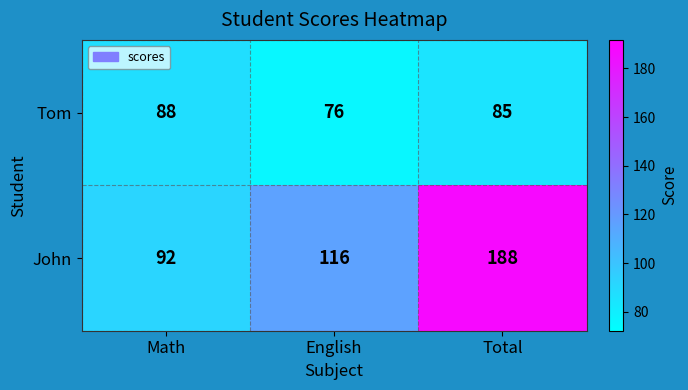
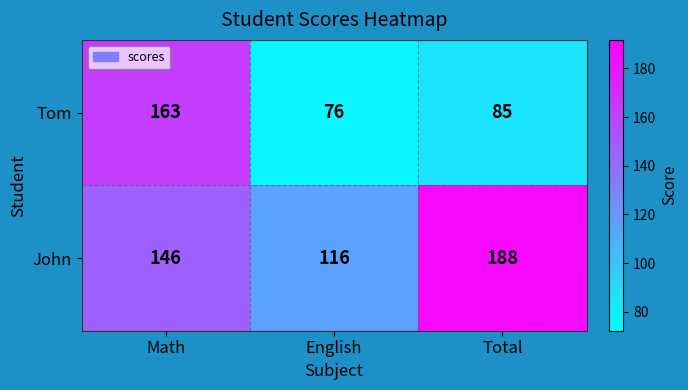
Tom, Math: 88 -> 163
John, Math: 92 -> 146
